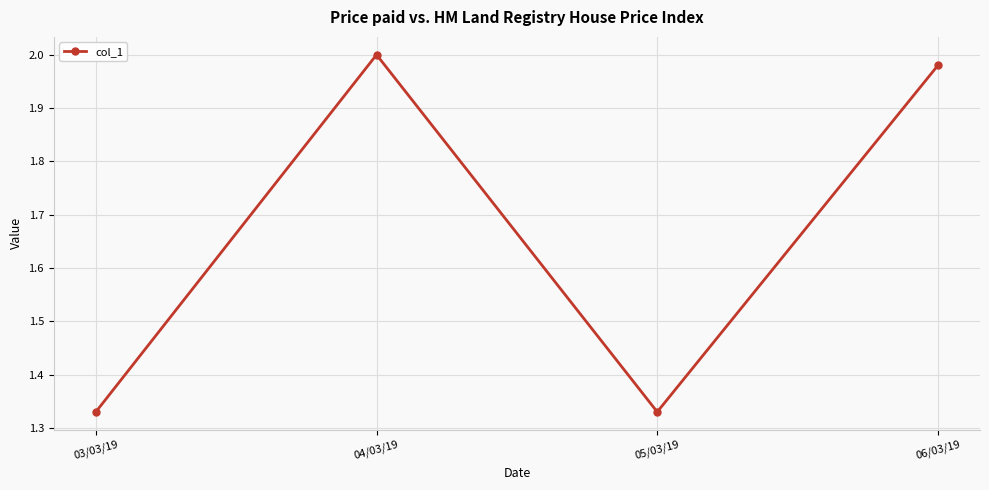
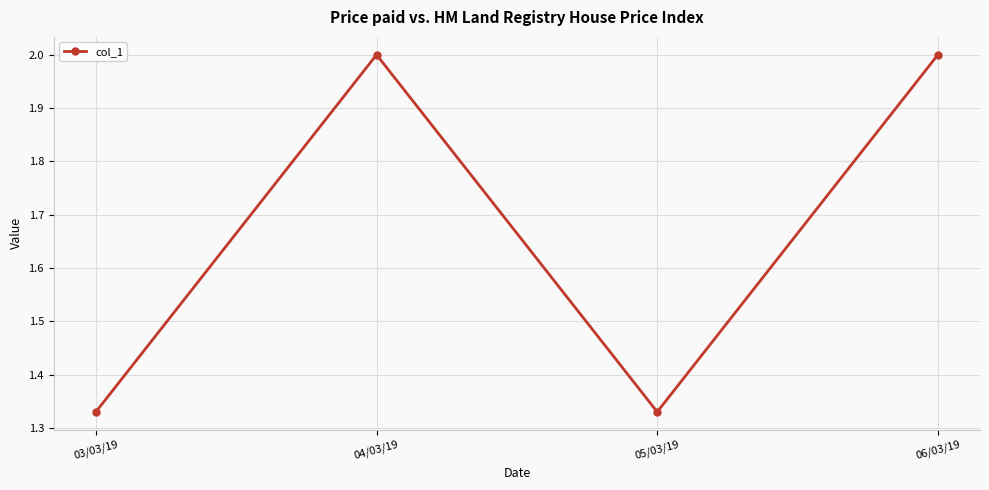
06/03/19: 1.98 -> 2.00
